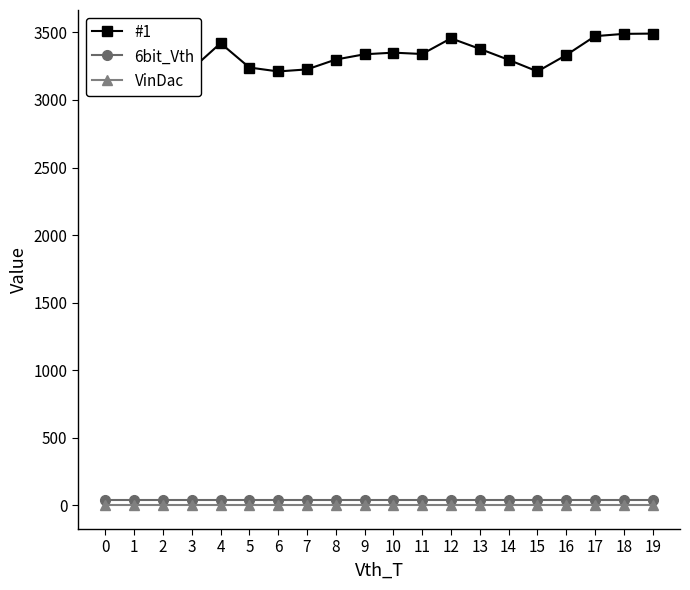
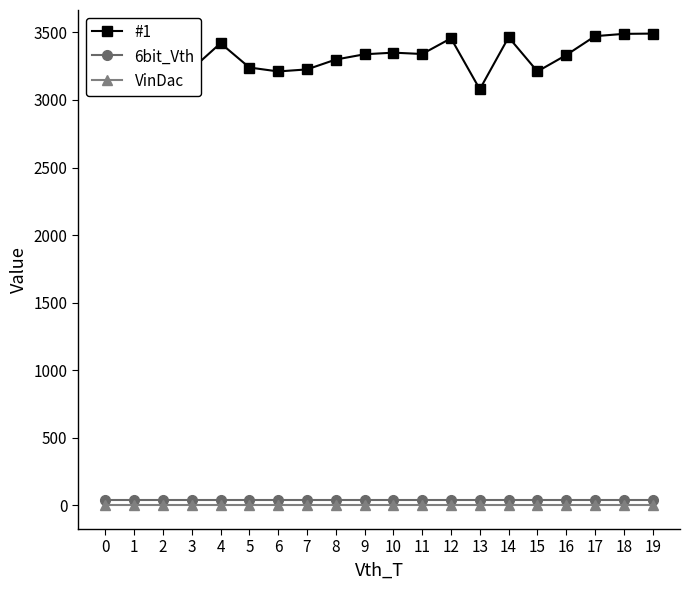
#1, 13: 3380 -> 3080
#1, 14: 3300 -> 3460
